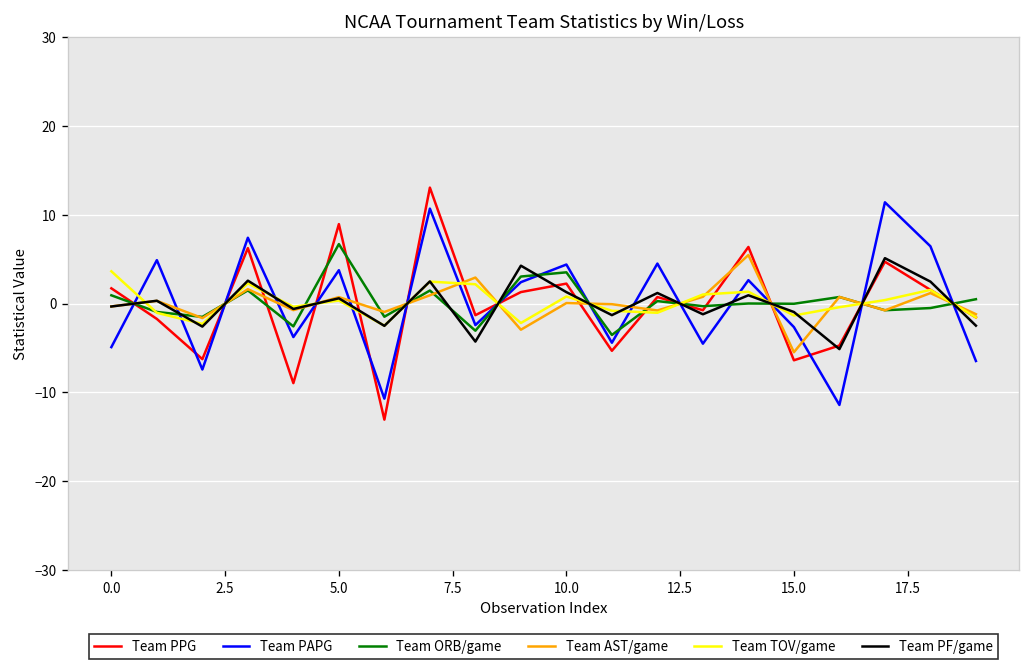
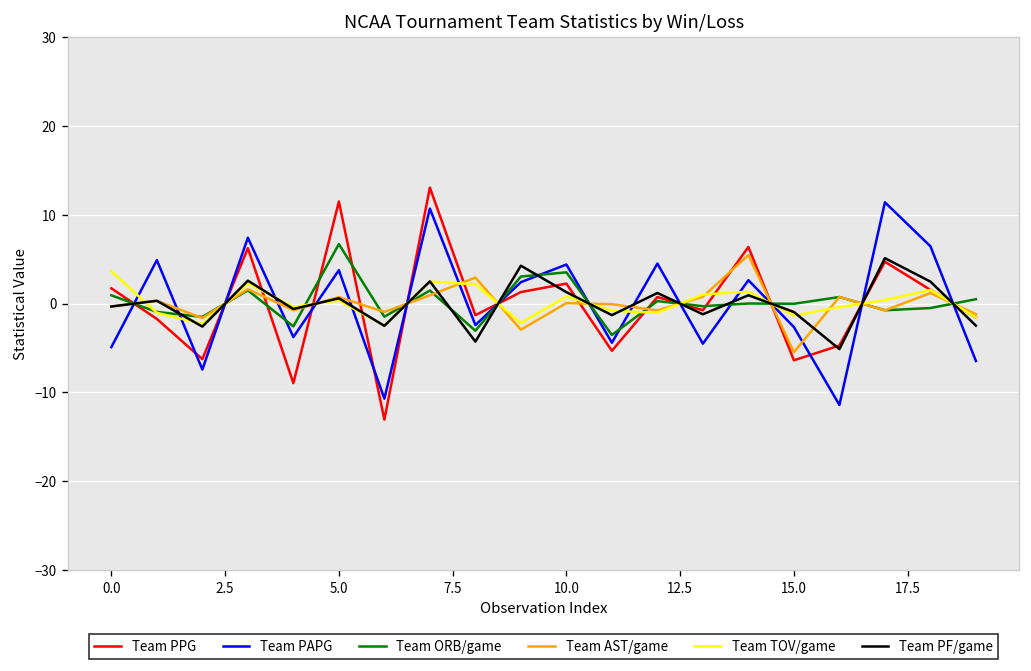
Team PPG, 5.0: 9 -> 12
